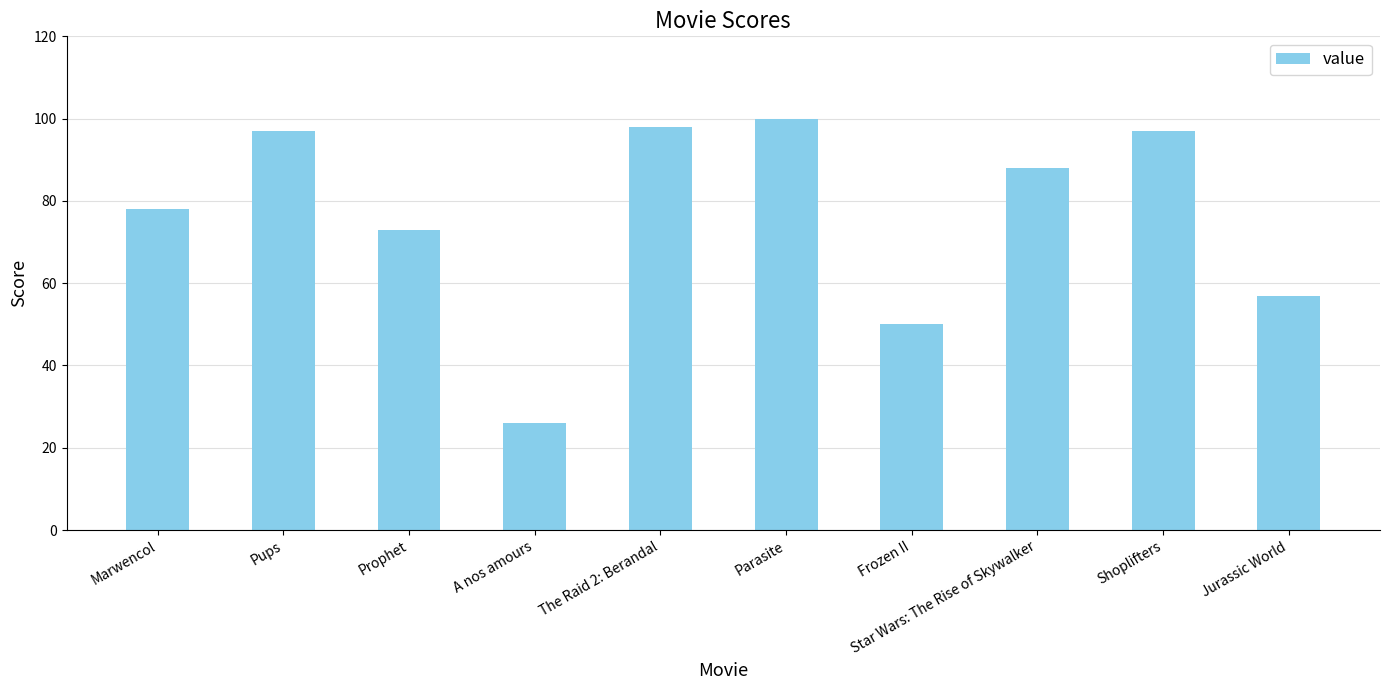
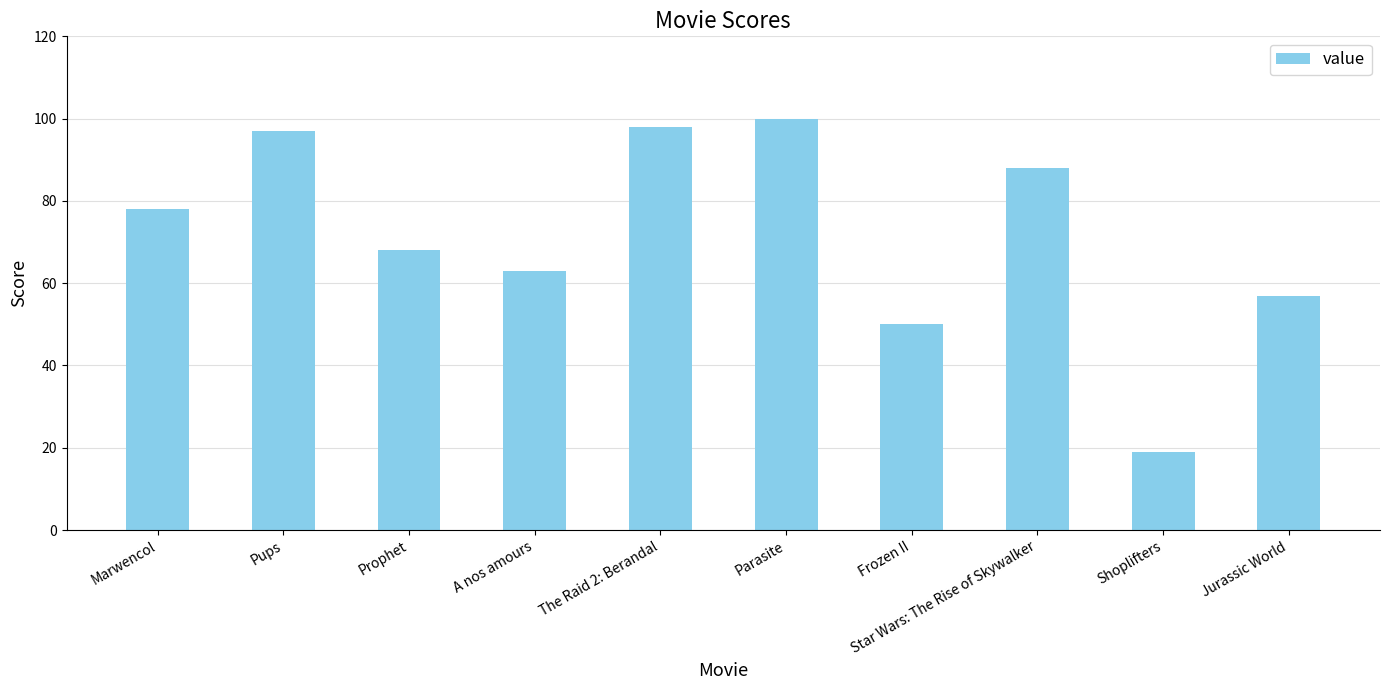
Prophet: 73 -> 68
A nos amours: 26 -> 63
Shoplifters: 97 -> 19
